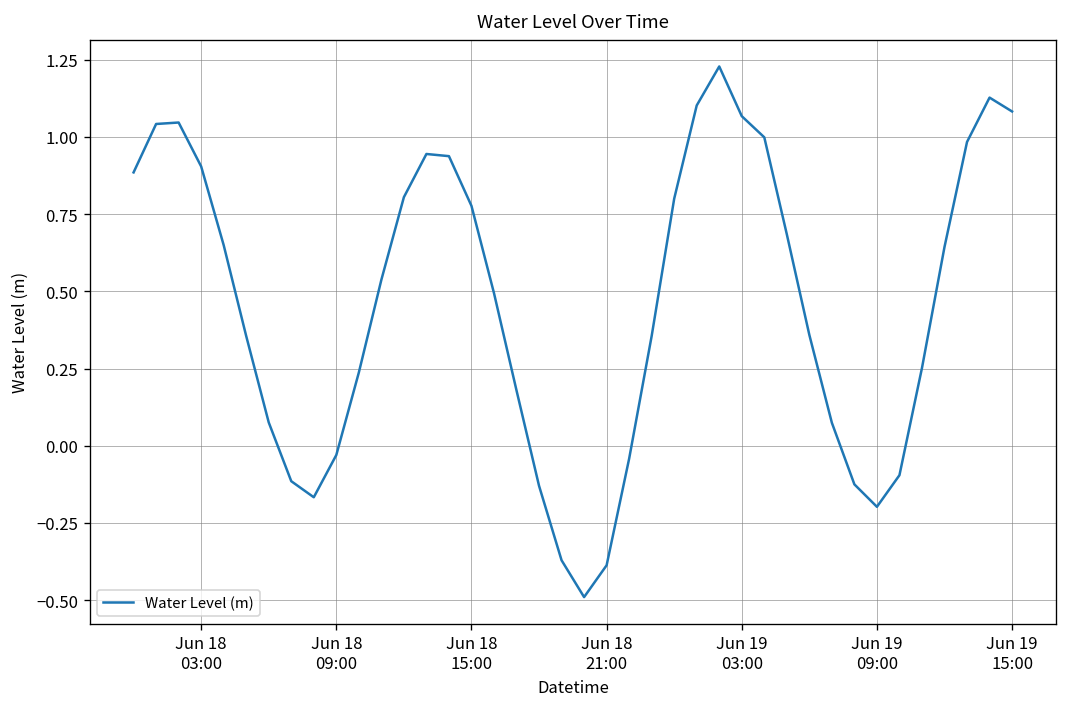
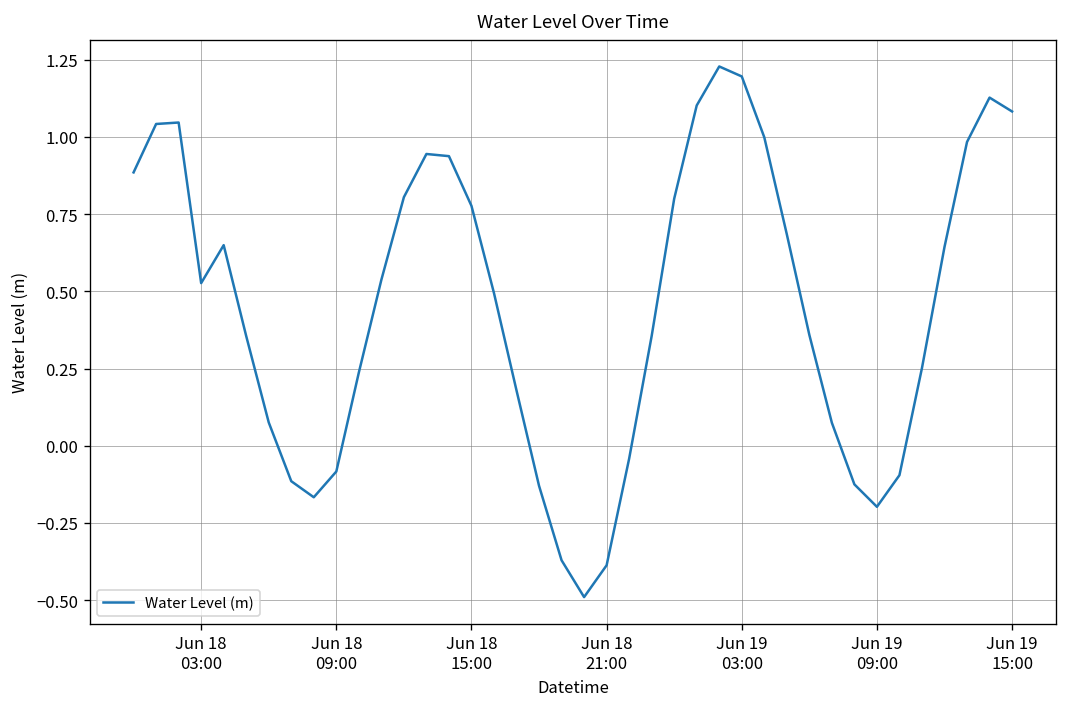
Jun 18 03:00: 0.90 -> 0.53
Jun 18 09:00: -0.03 -> -0.08
Jun 19 03:00: 1.07 -> 1.20
